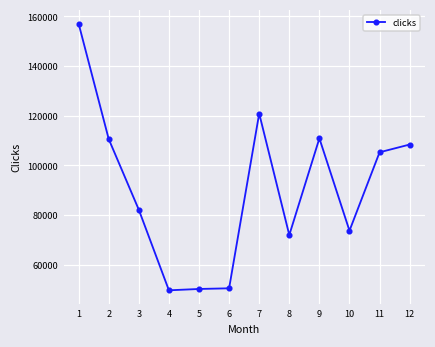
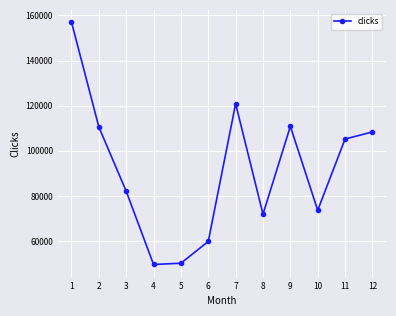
6: 50000 -> 60000
